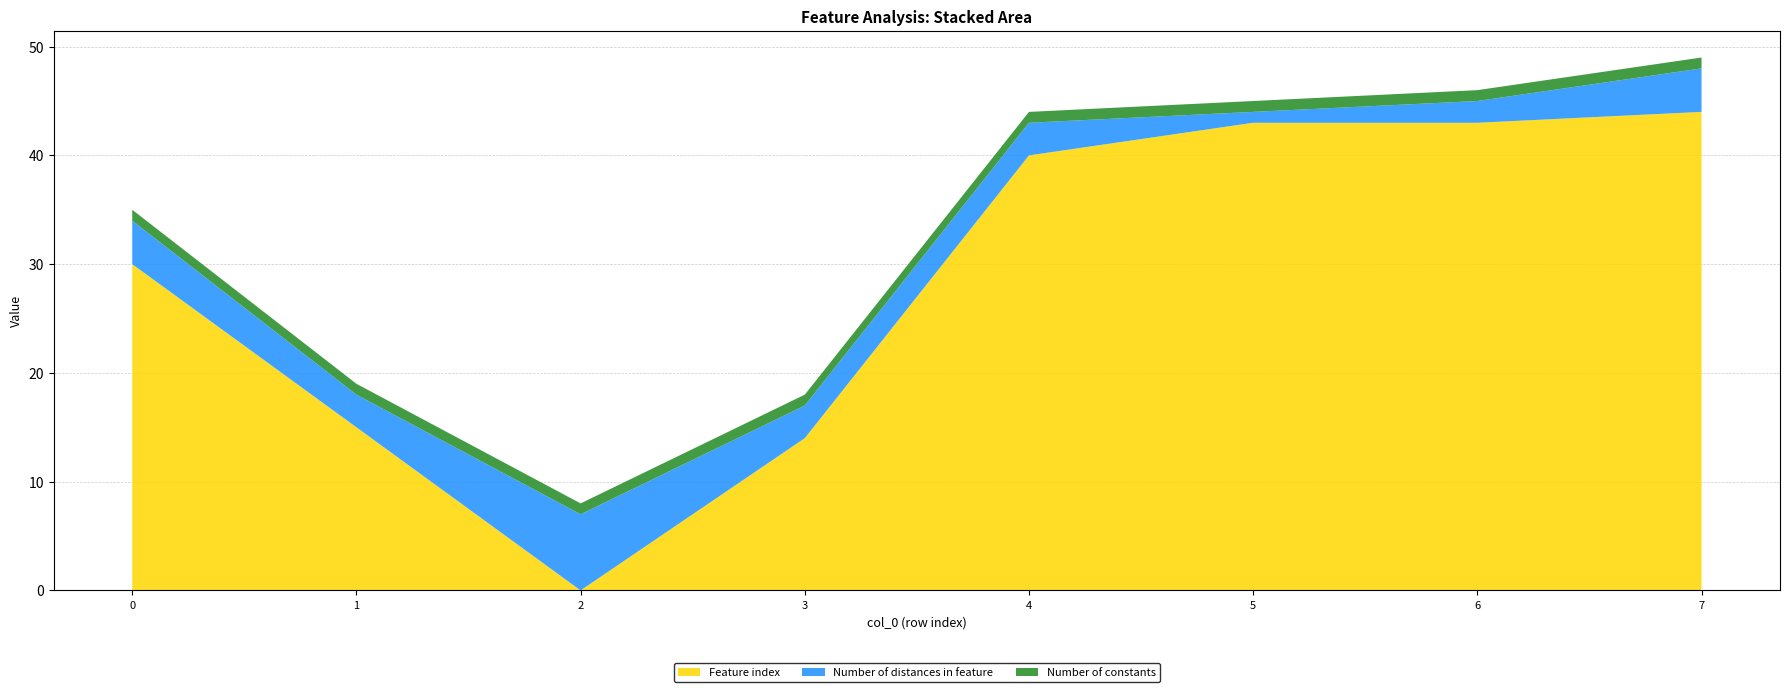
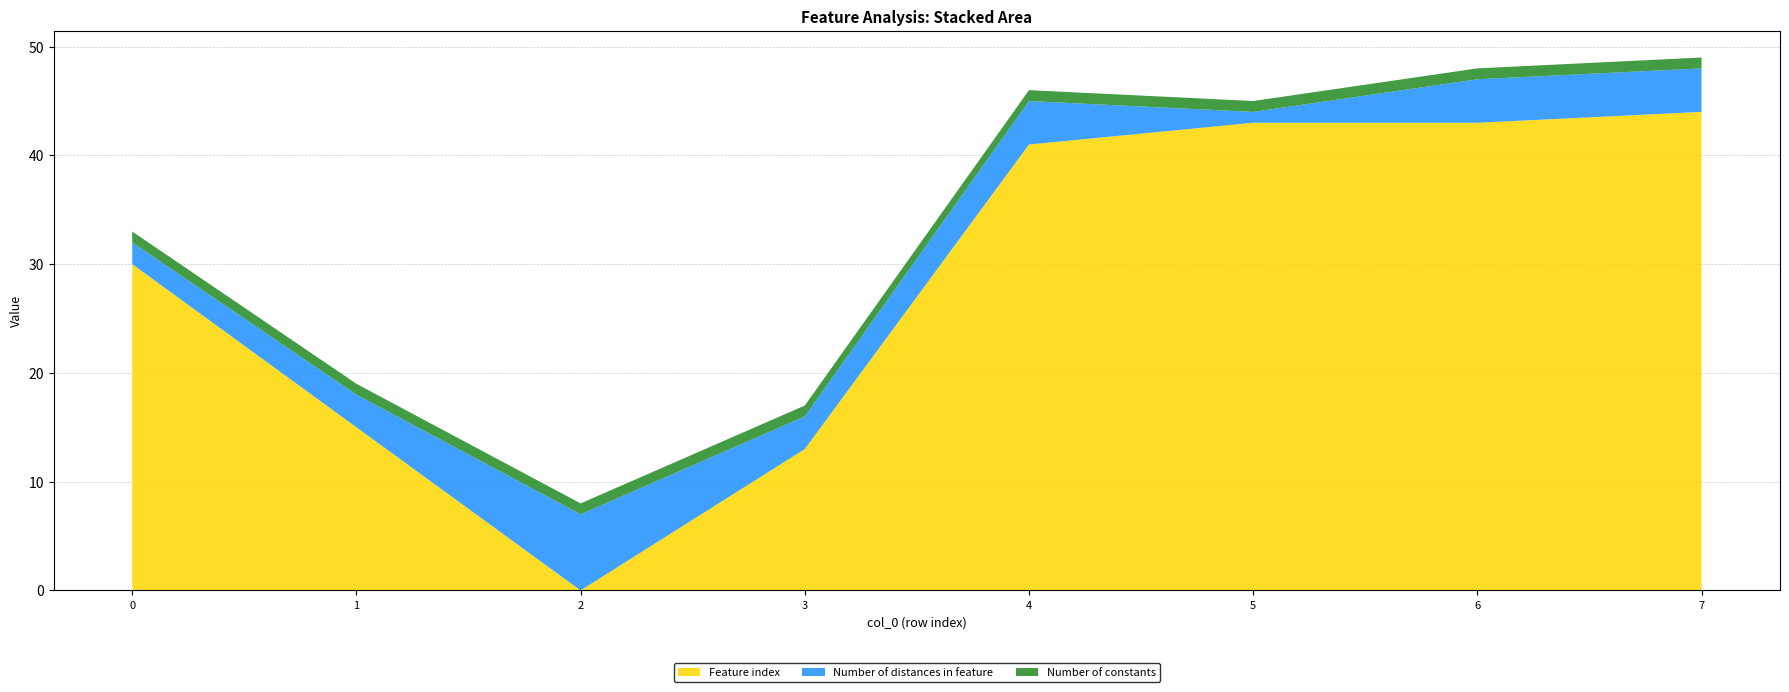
Number of distances in feature, 0: 4 -> 2
Feature index, 3: 14 -> 13
Feature index, 4: 40 -> 41
Number of distances in feature, 4: 3 -> 4
Number of distances in feature, 6: 2 -> 4
